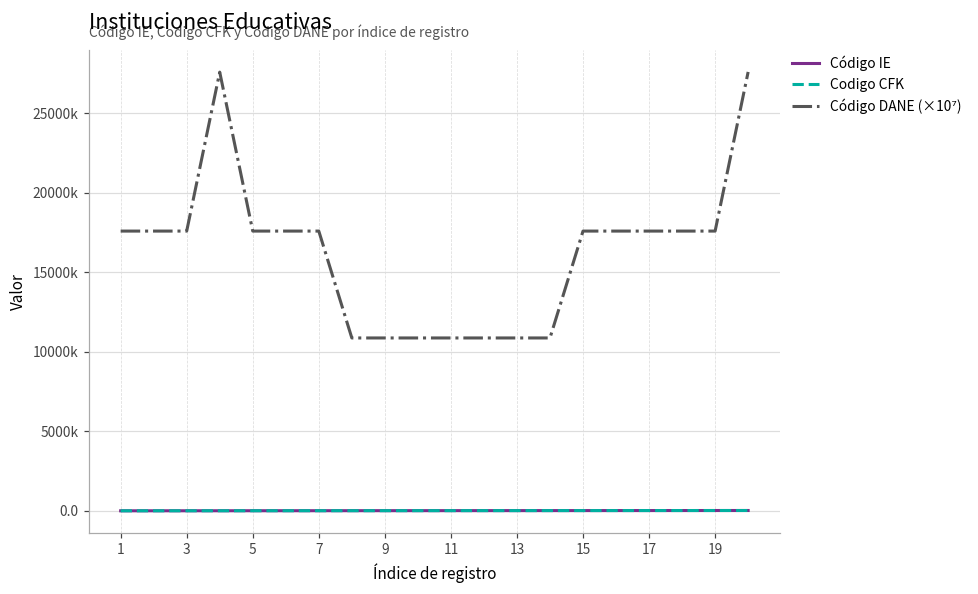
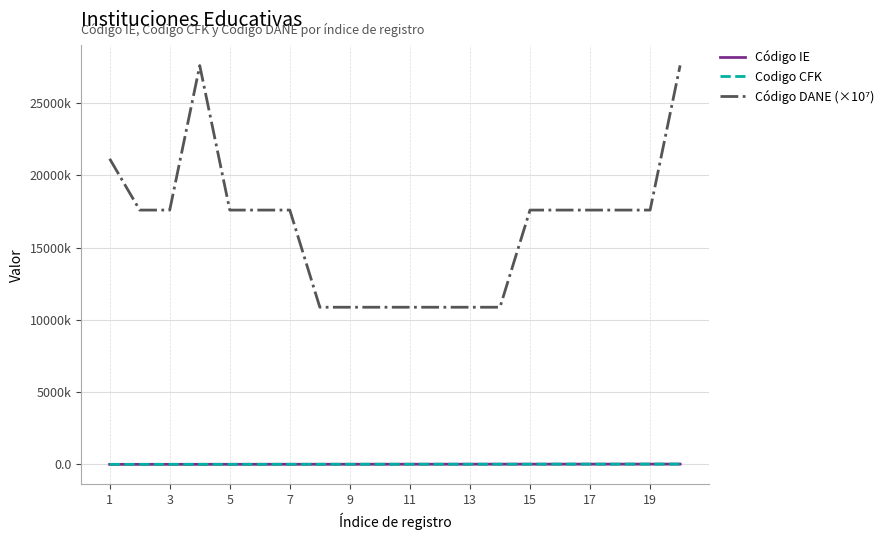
Código DANE (×10⁷), 1: 17600000 -> 21200000
